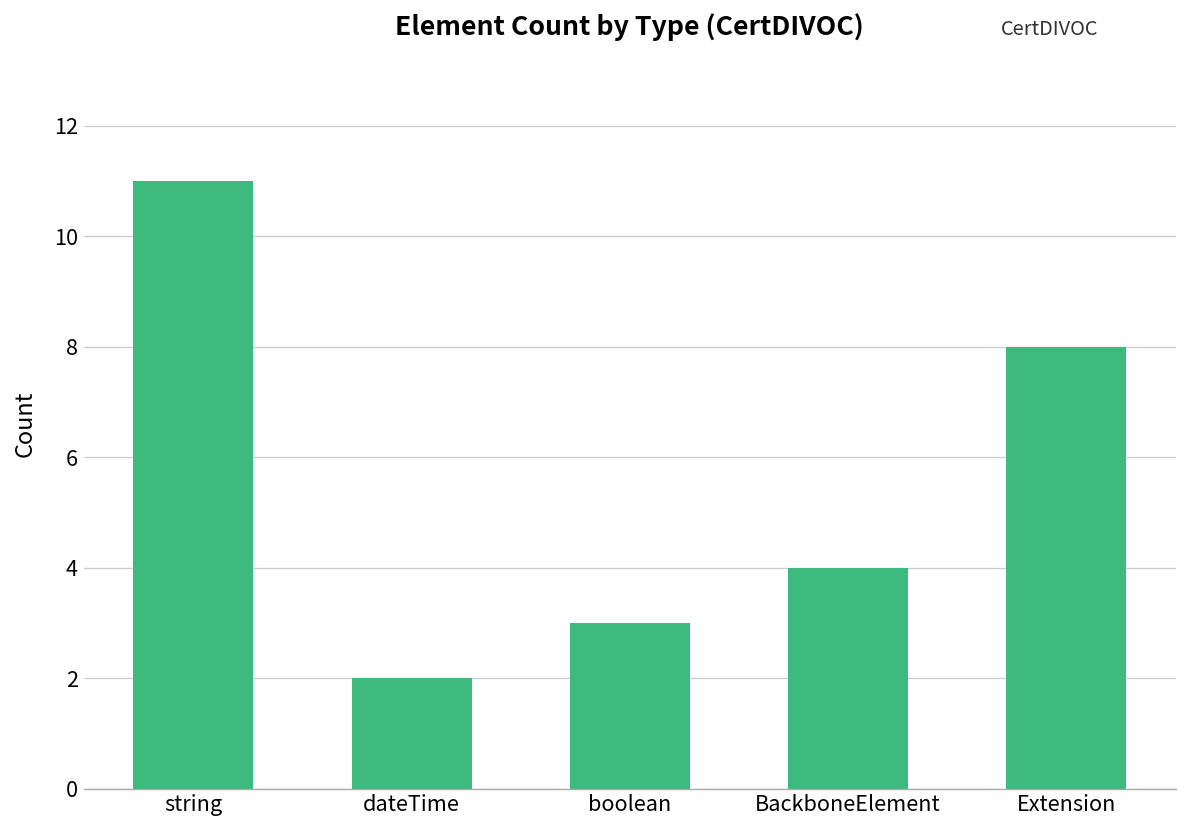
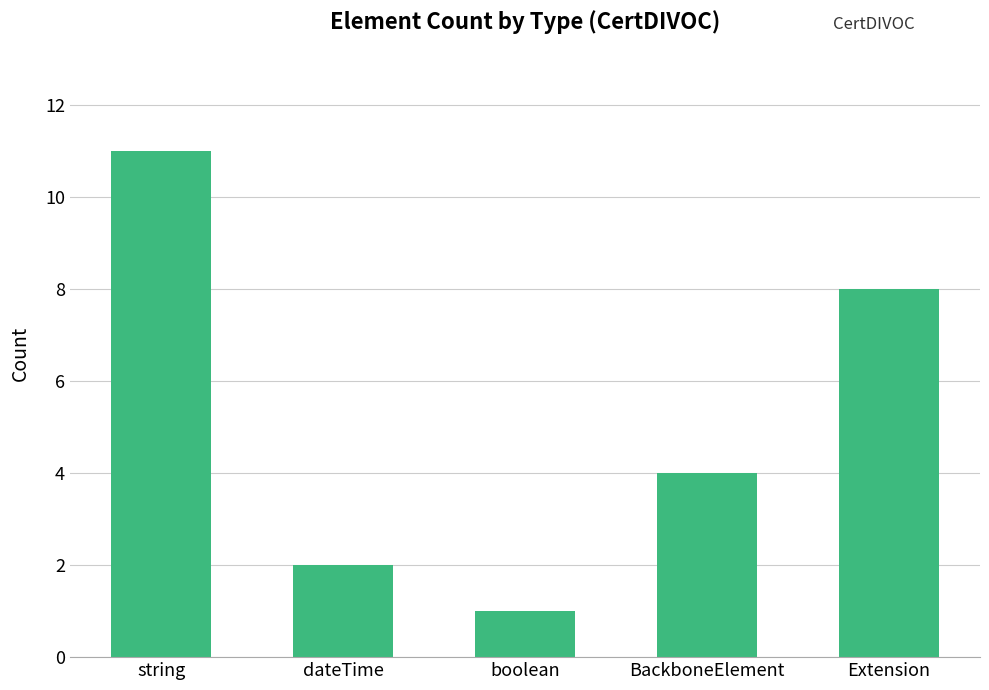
boolean: 3 -> 1
